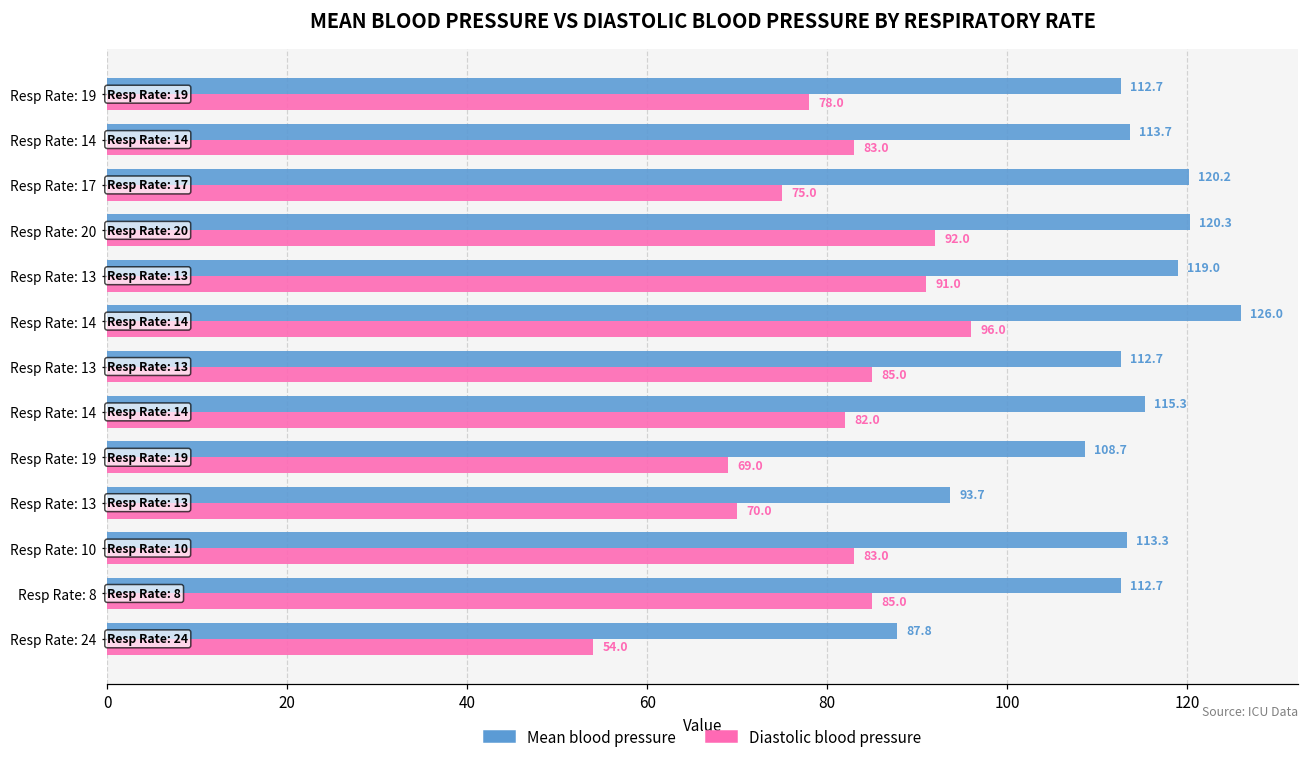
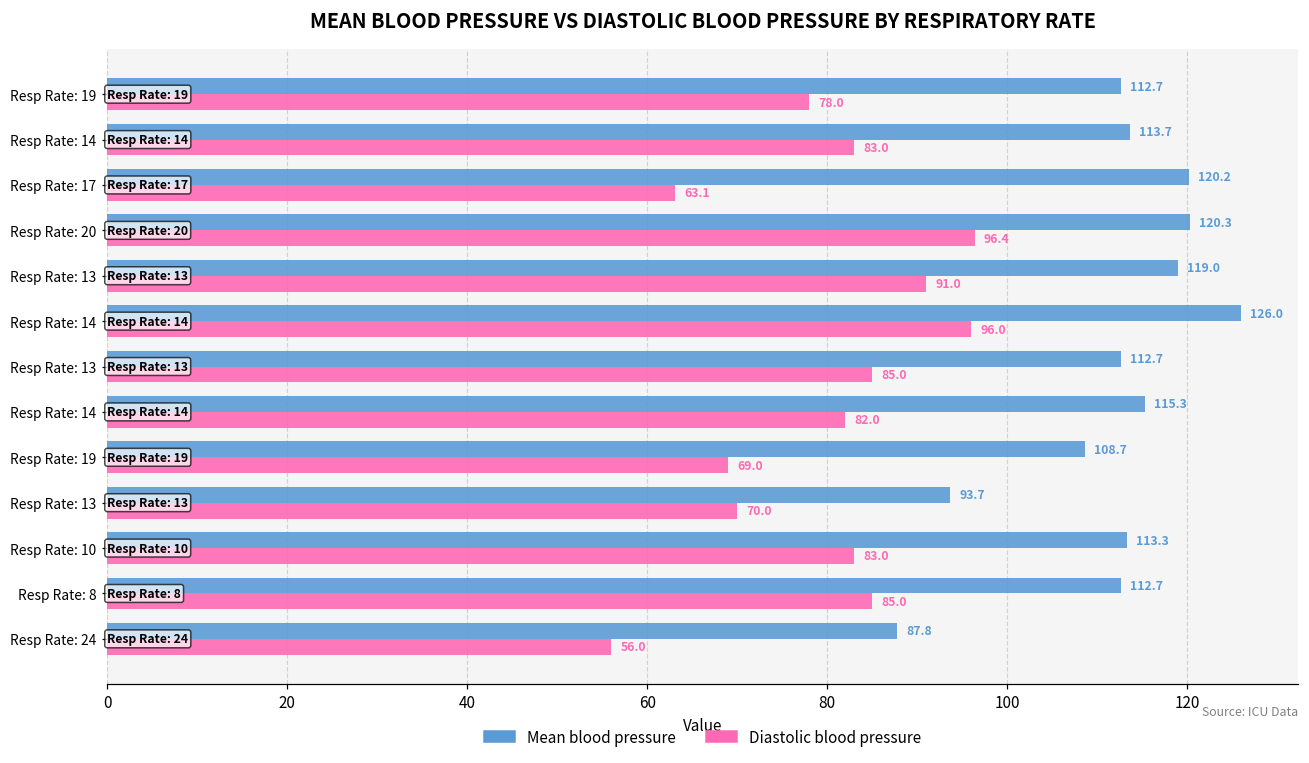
Diastolic blood pressure, Resp Rate: 17: 75.0 -> 63.1
Diastolic blood pressure, Resp Rate: 20: 92.0 -> 96.4
Diastolic blood pressure, Resp Rate: 24: 54.0 -> 56.0
